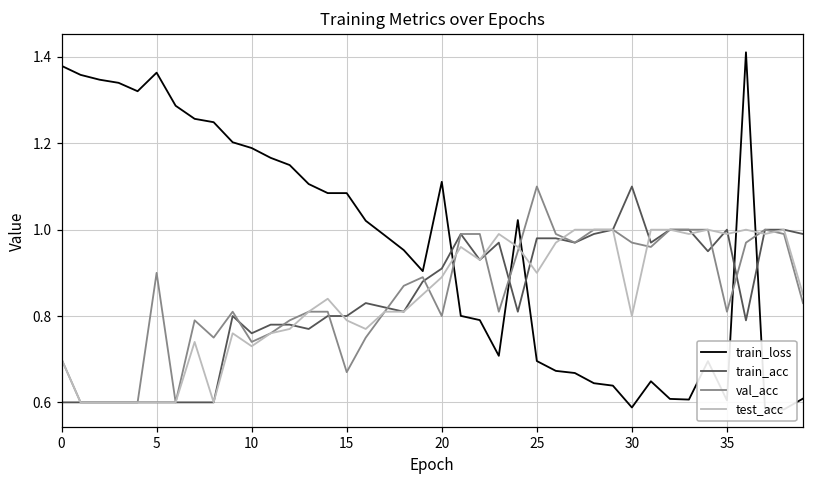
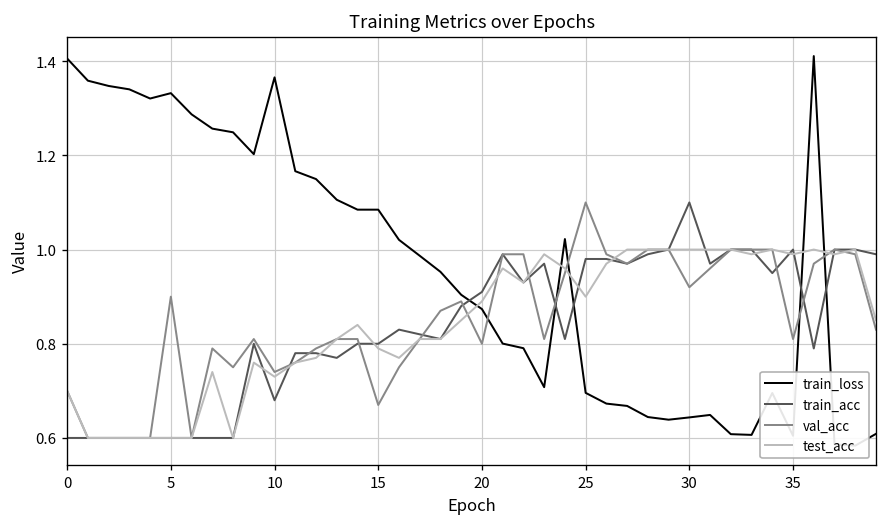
train_loss, 0: 1.38 -> 1.41
train_loss, 5: 1.36 -> 1.33
train_loss, 10: 1.19 -> 1.37
train_acc, 10: 0.76 -> 0.68
train_loss, 20: 1.11 -> 0.87
train_loss, 30: 0.59 -> 0.64
val_acc, 30: 0.97 -> 0.92
test_acc, 30: 0.8 -> 1.0
